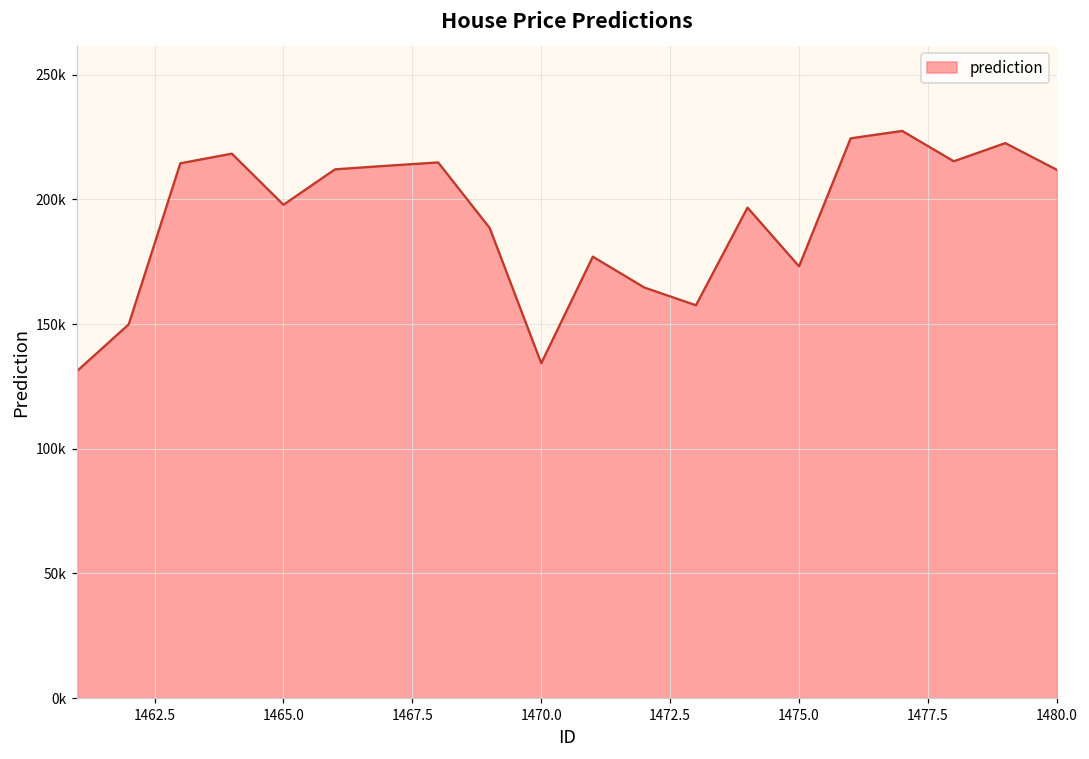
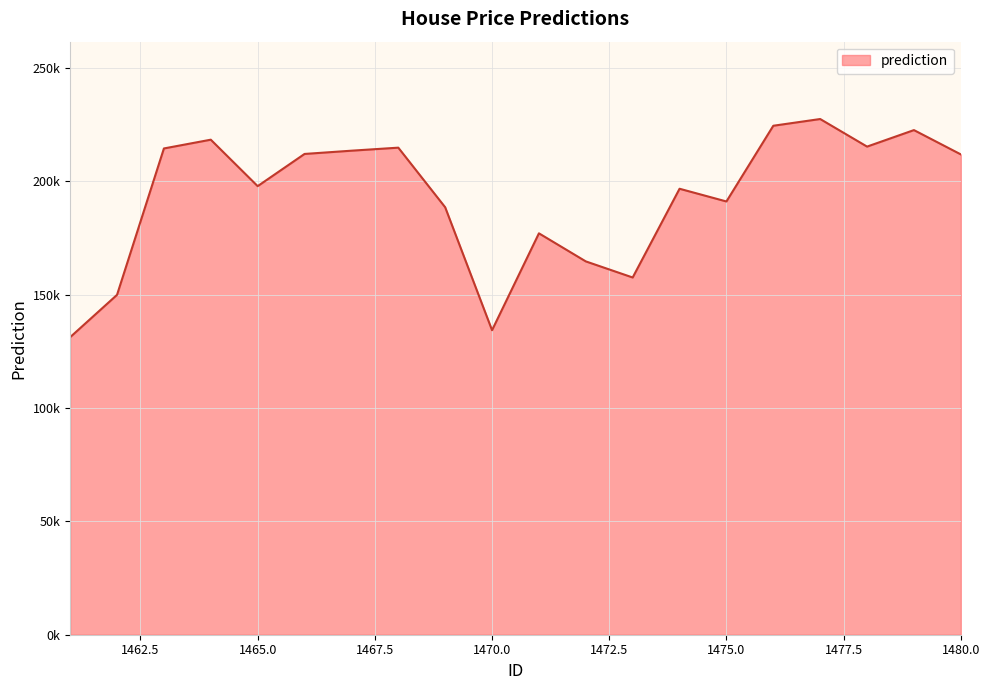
1475.0: 173000 -> 191000
